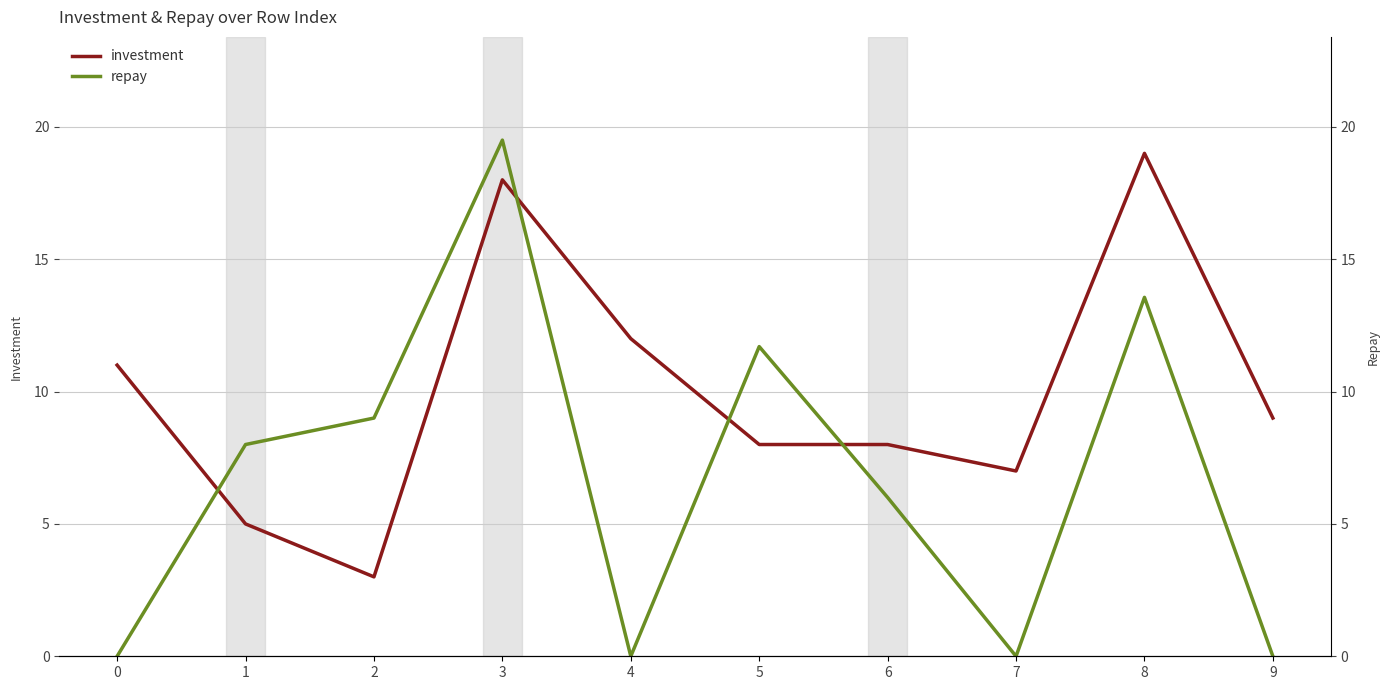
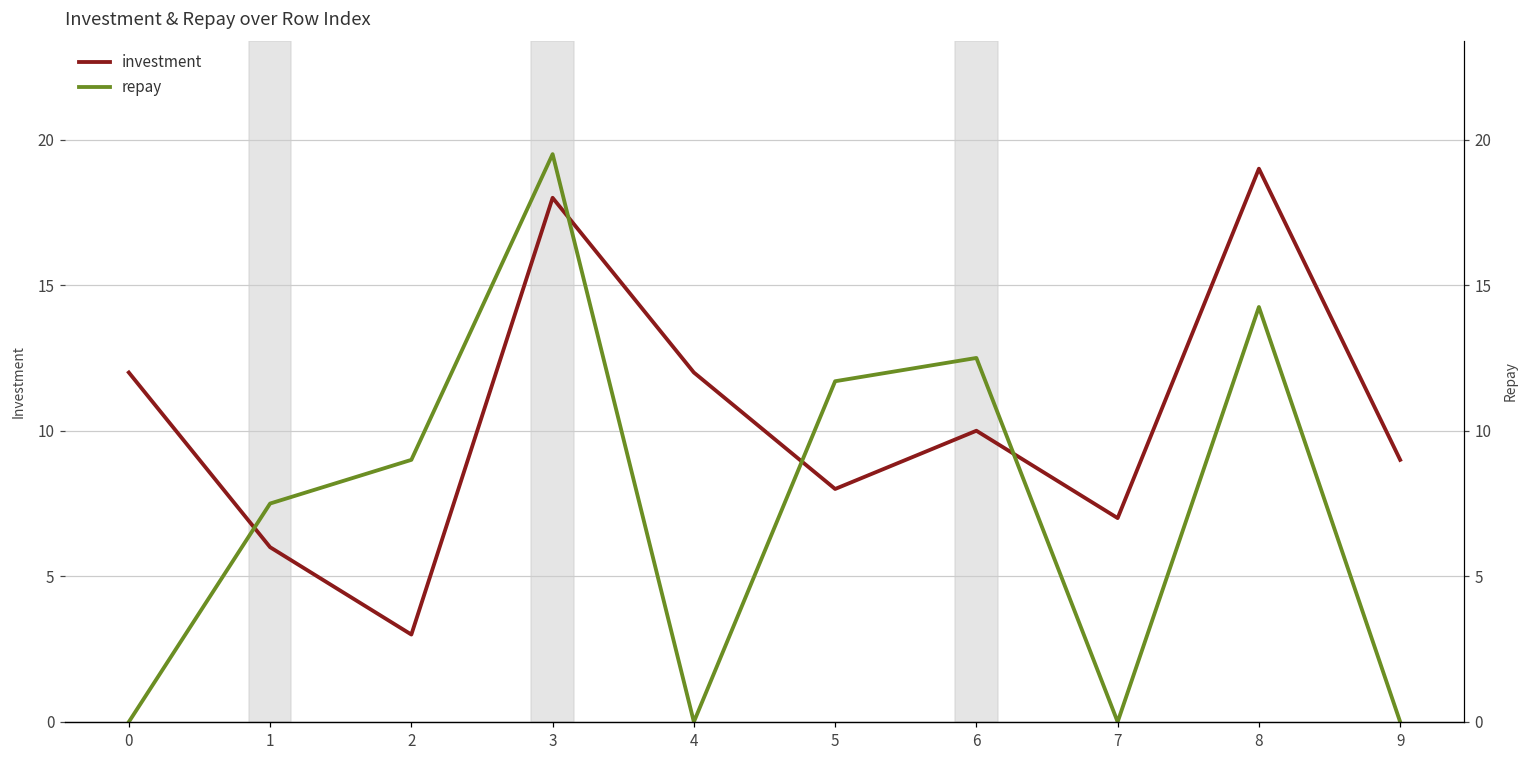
investment, 0: 11 -> 12
investment, 1: 5 -> 6
repay, 1: 8.0 -> 7.5
investment, 6: 8 -> 10
repay, 6: 6.0 -> 12.5
repay, 8: 13.6 -> 14.3
